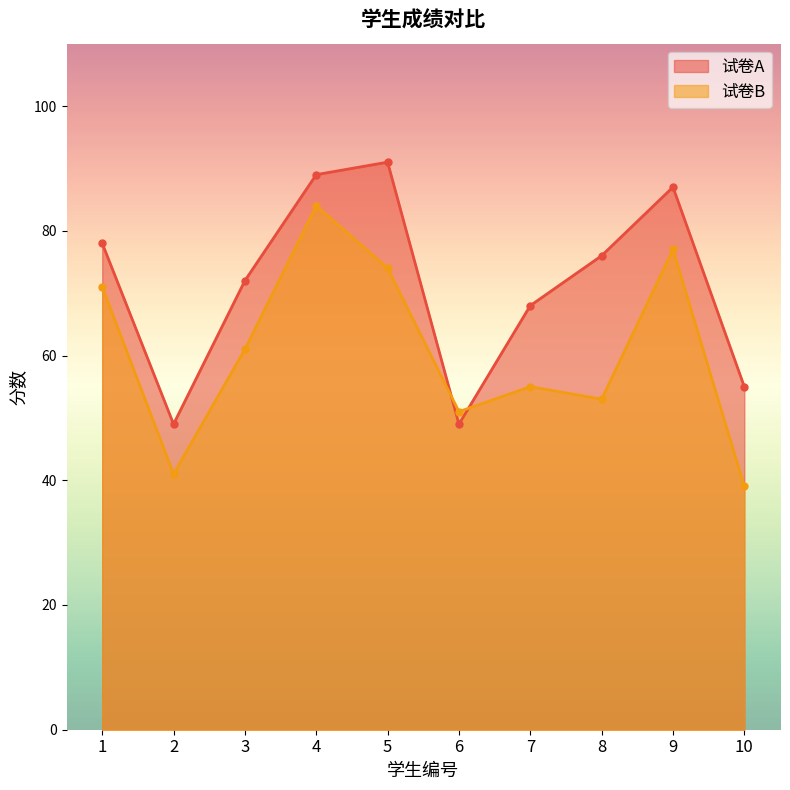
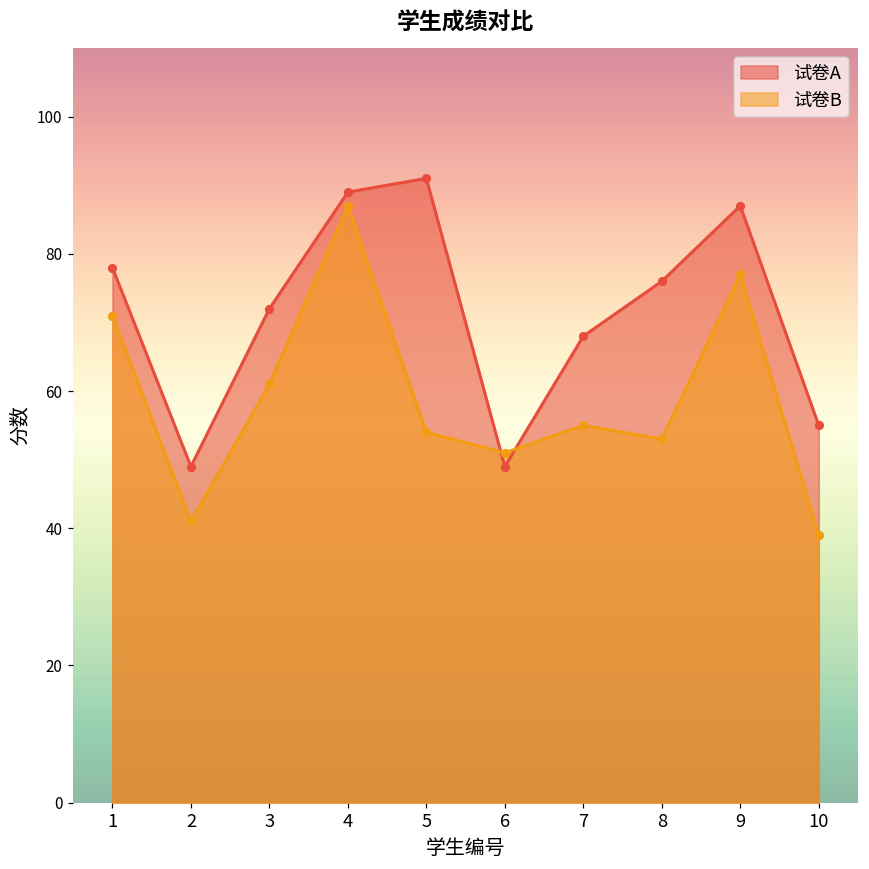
试卷B, 4: 84 -> 87
试卷B, 5: 74 -> 54
